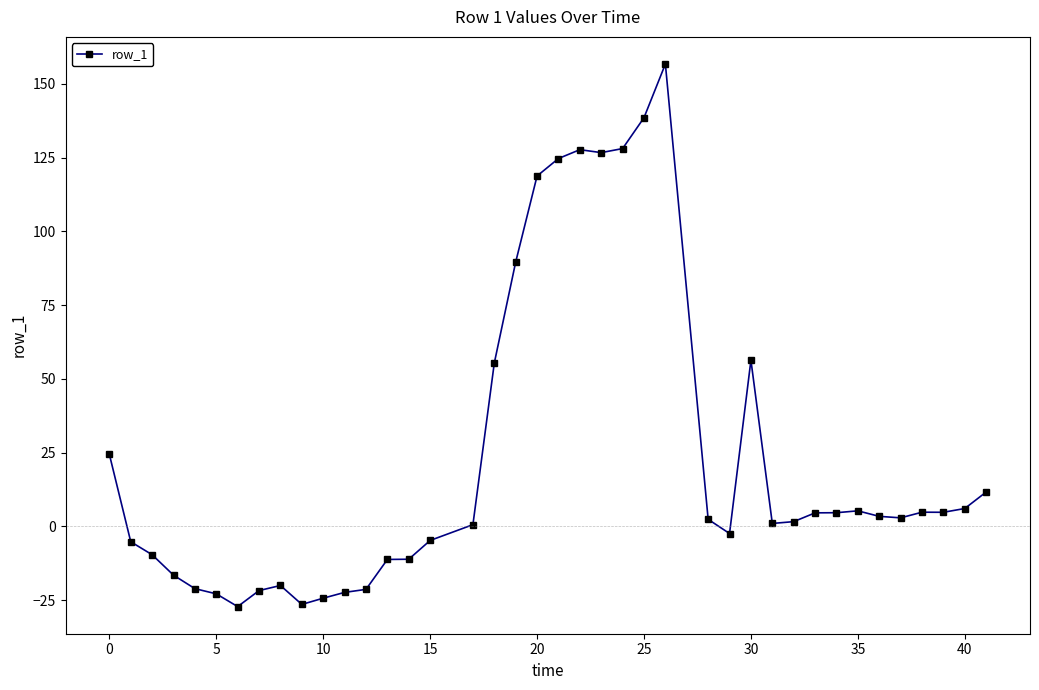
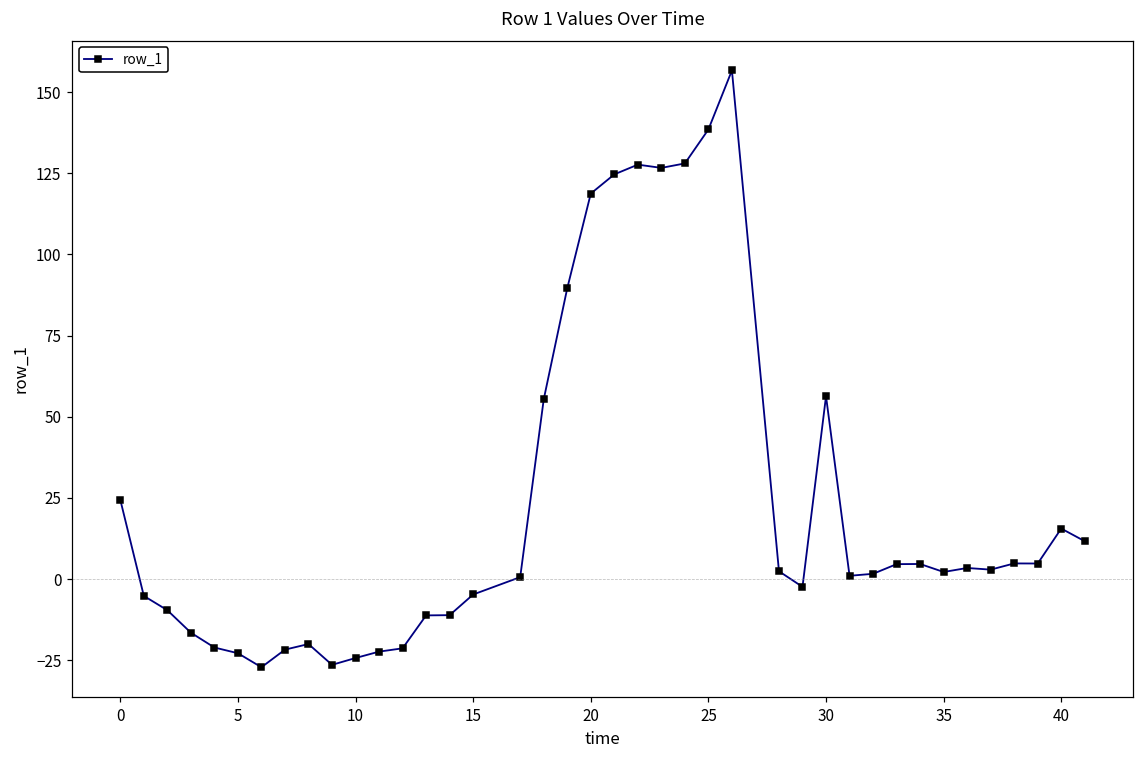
35: 5 -> 2
40: 6 -> 16
